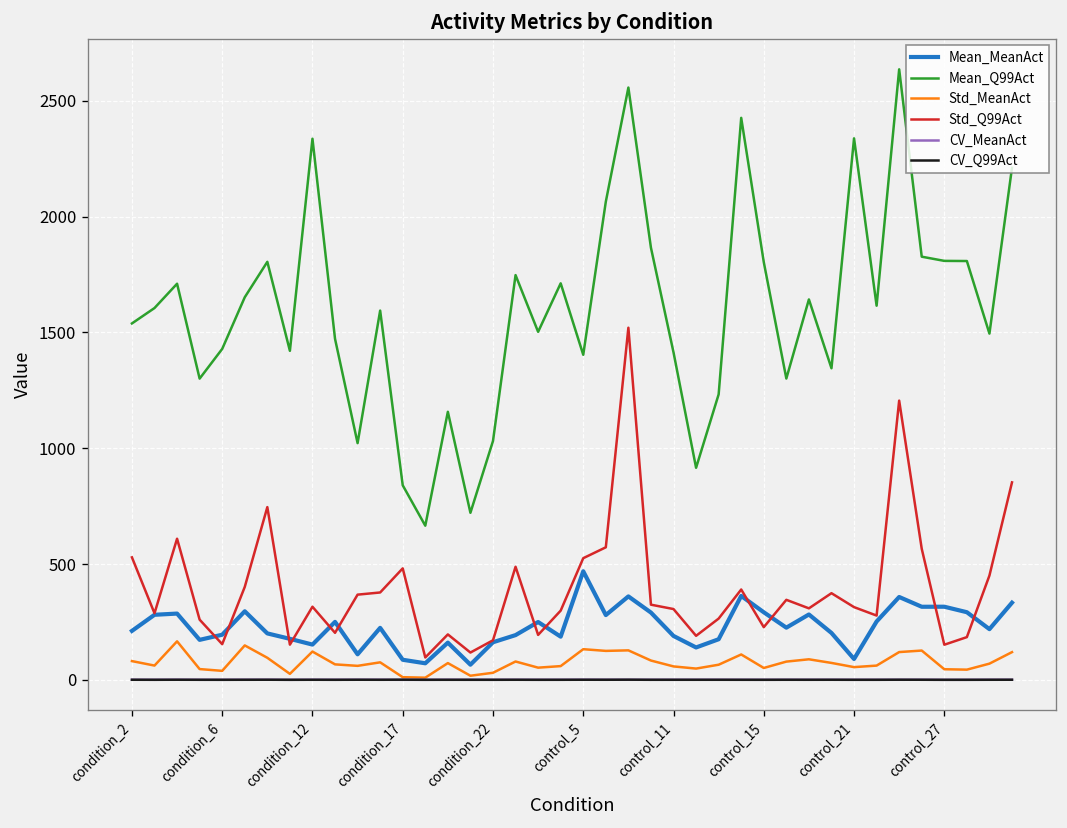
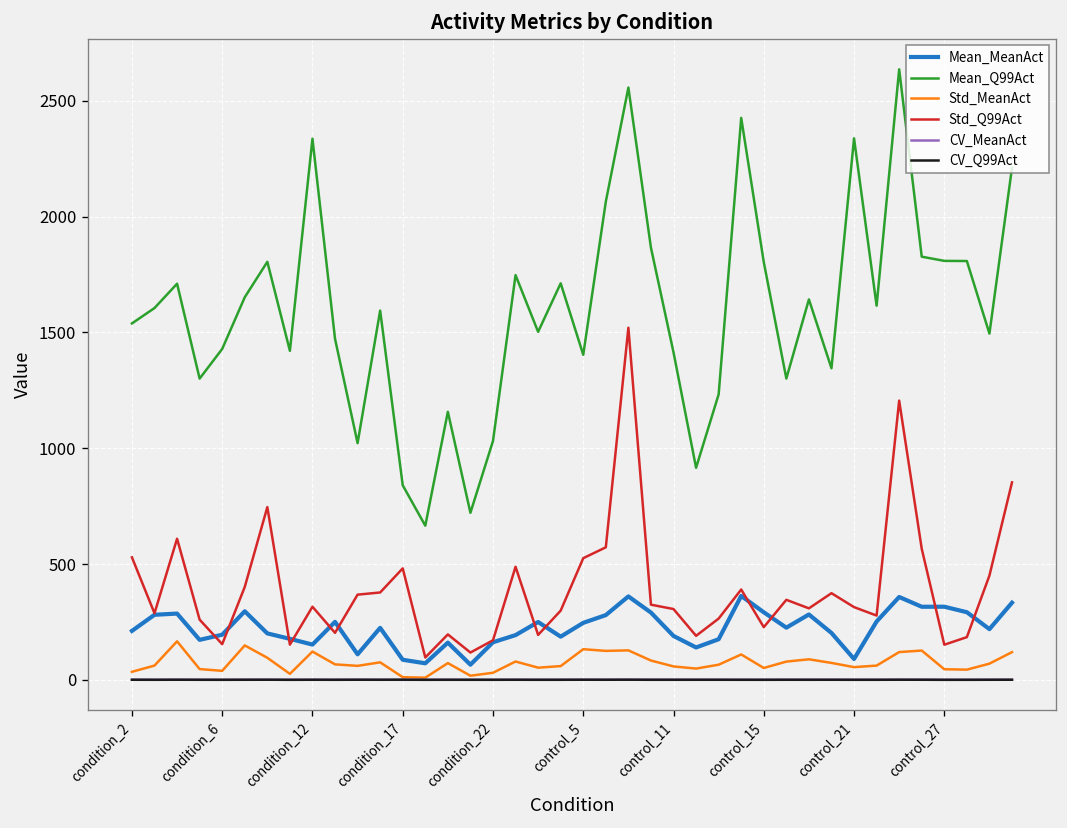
Std_MeanAct, condition_2: 80 -> 30
Mean_MeanAct, control_5: 470 -> 250
